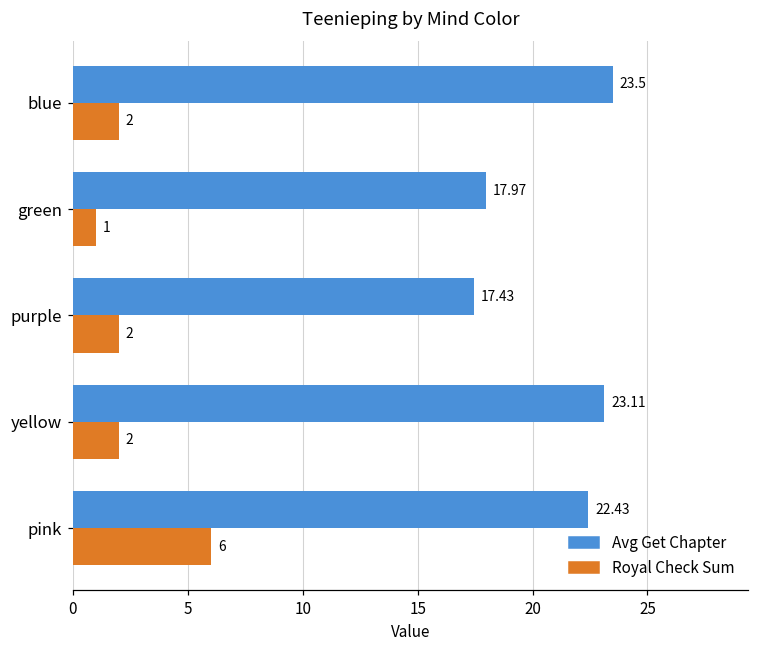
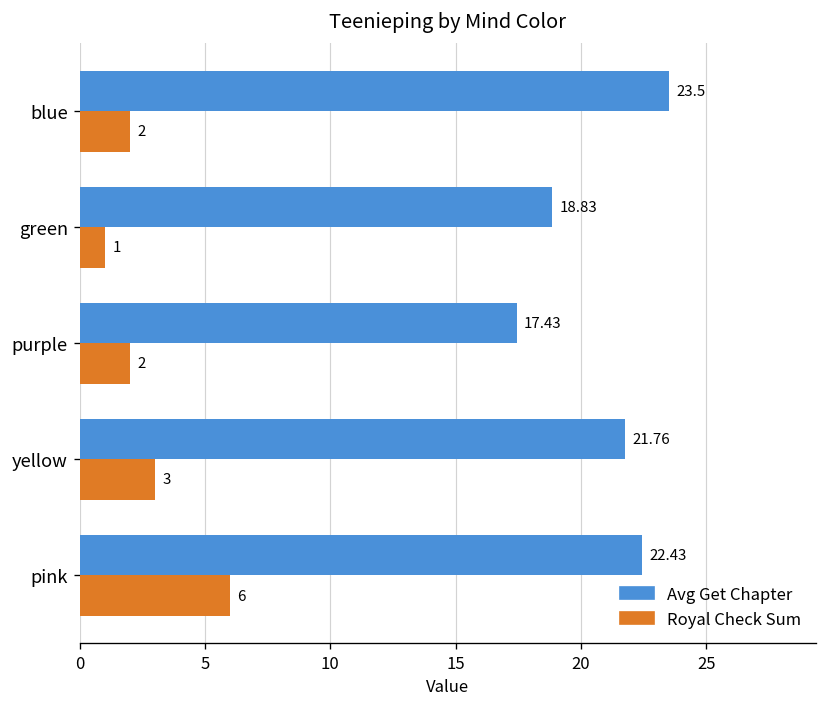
Avg Get Chapter, green: 17.97 -> 18.83
Avg Get Chapter, yellow: 23.11 -> 21.76
Royal Check Sum, yellow: 2 -> 3
